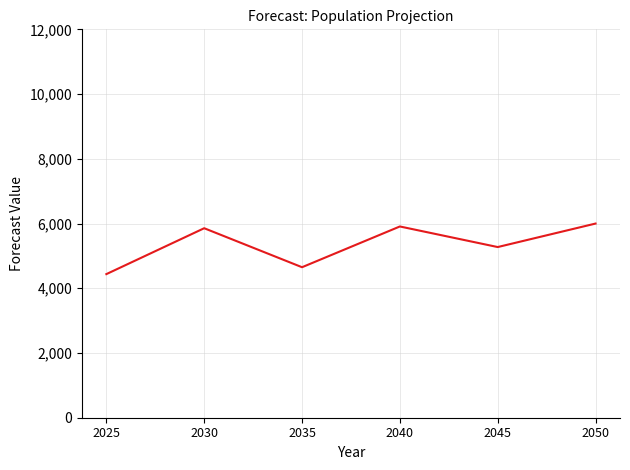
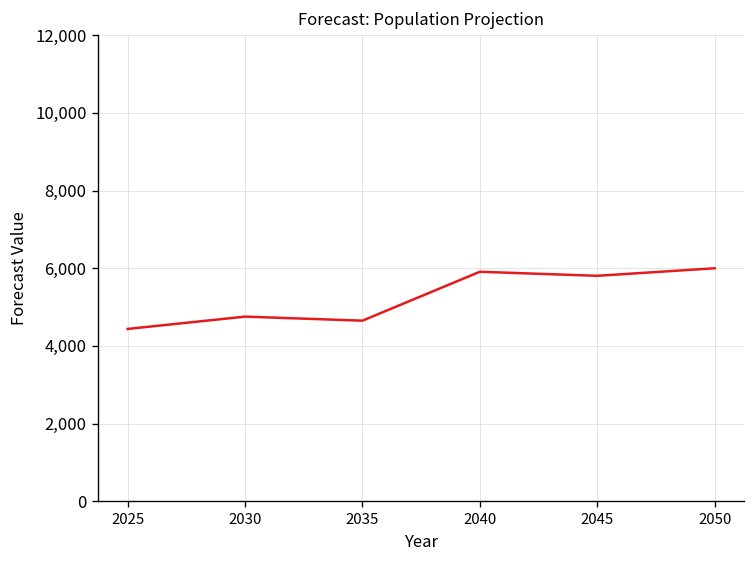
2030: 5,900 -> 4,800
2045: 5,300 -> 5,800
